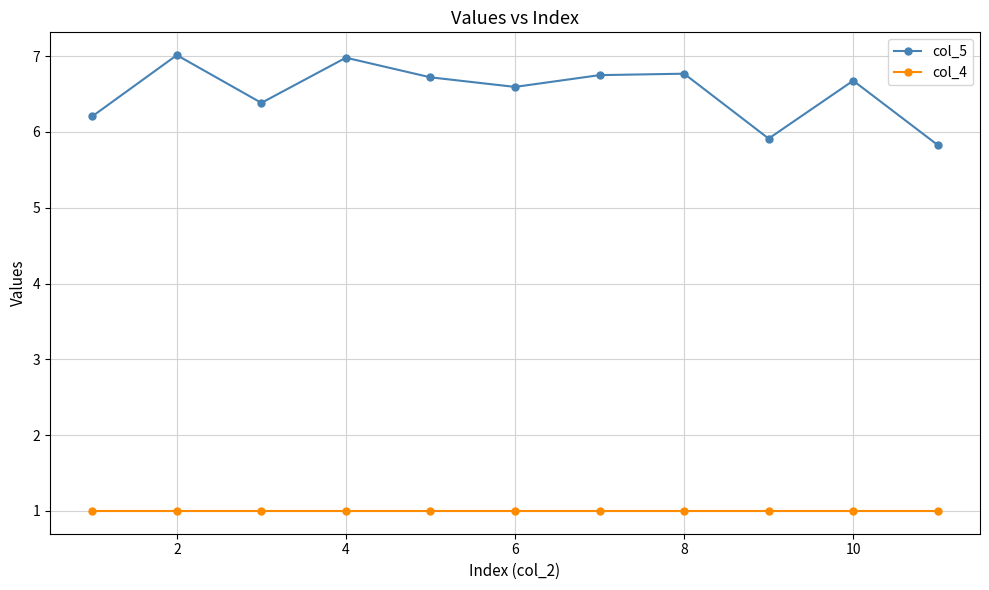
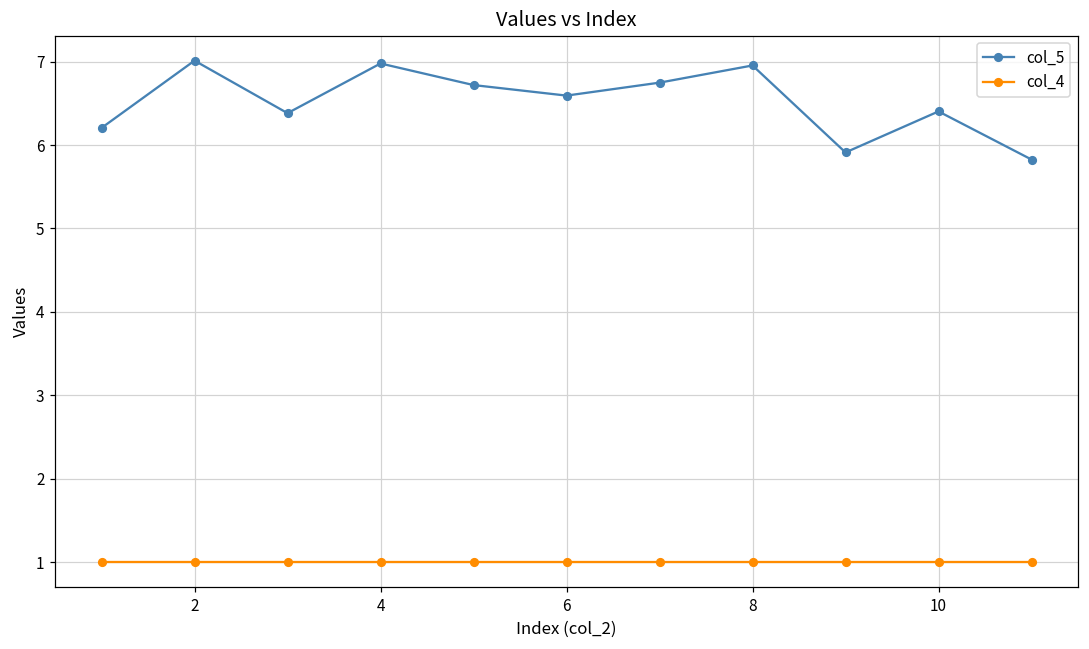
col_5, 8: 6.8 -> 7.0
col_5, 10: 6.7 -> 6.4
